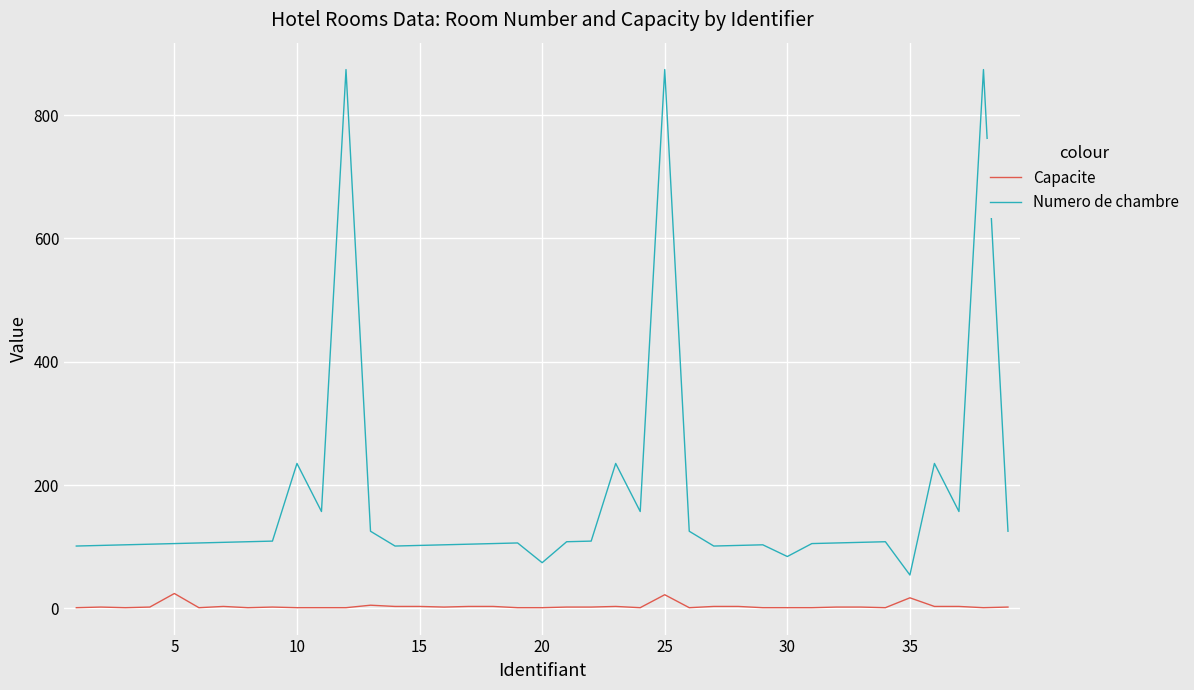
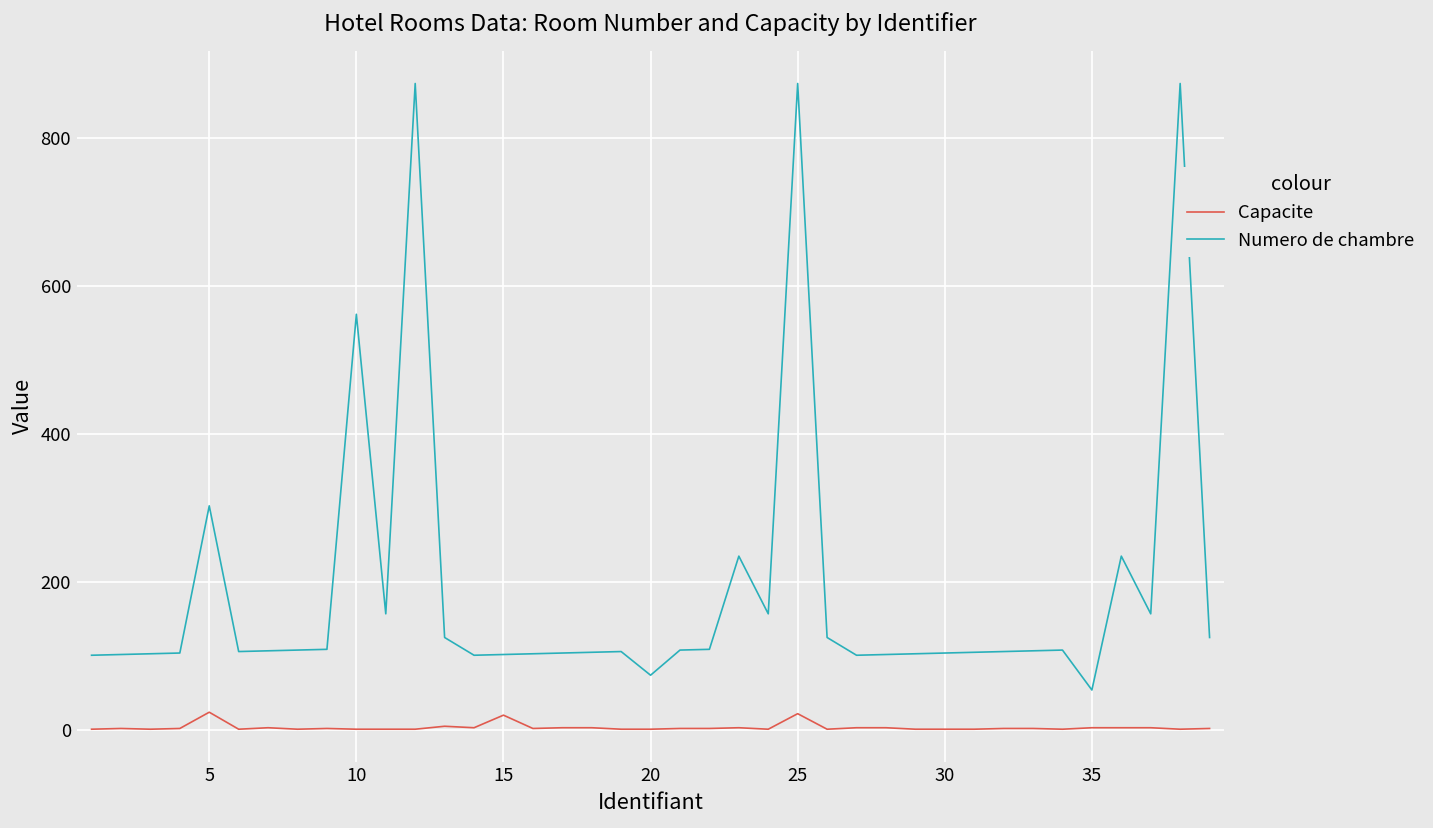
Numero de chambre, 5: 110 -> 300
Numero de chambre, 10: 240 -> 560
Capacite, 15: 0 -> 20
Numero de chambre, 30: 80 -> 100
Capacite, 35: 20 -> 0
